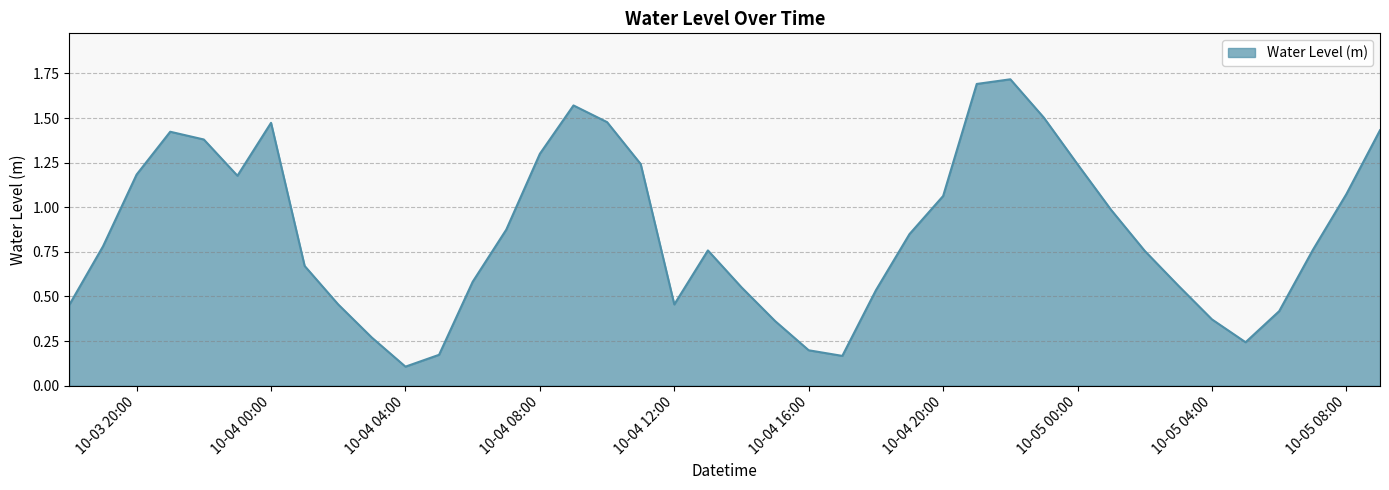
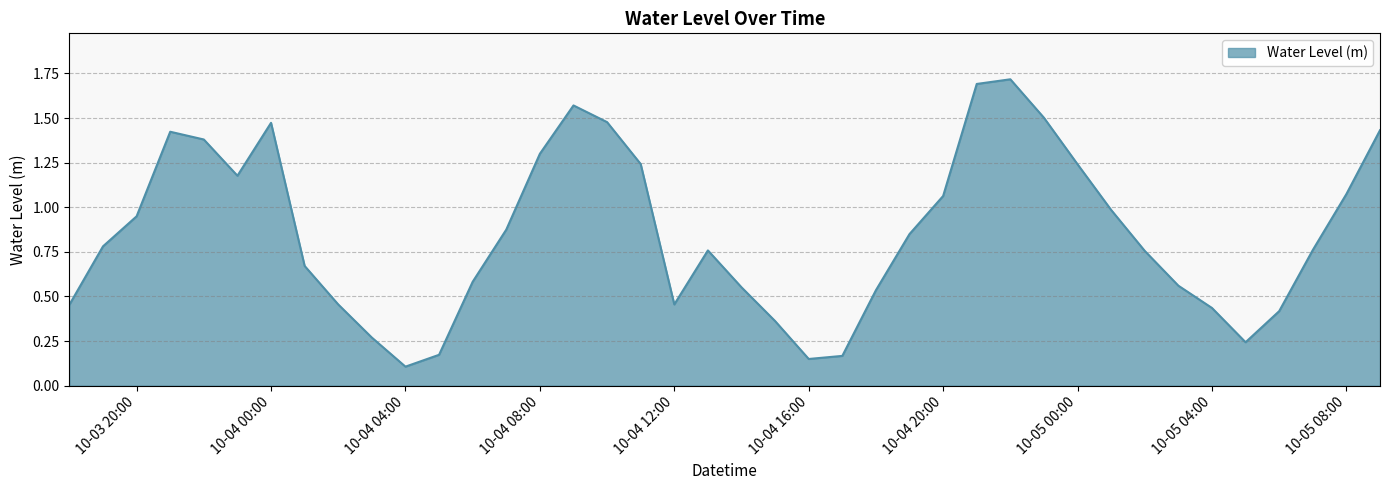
10-03 20:00: 1.18 -> 0.95
10-04 16:00: 0.20 -> 0.15
10-05 04:00: 0.37 -> 0.44
